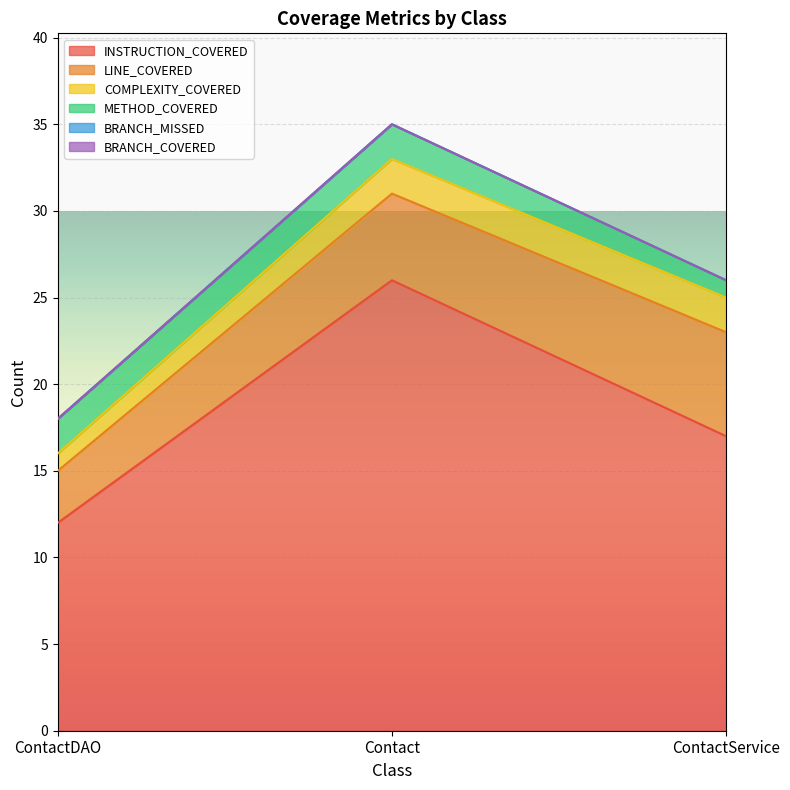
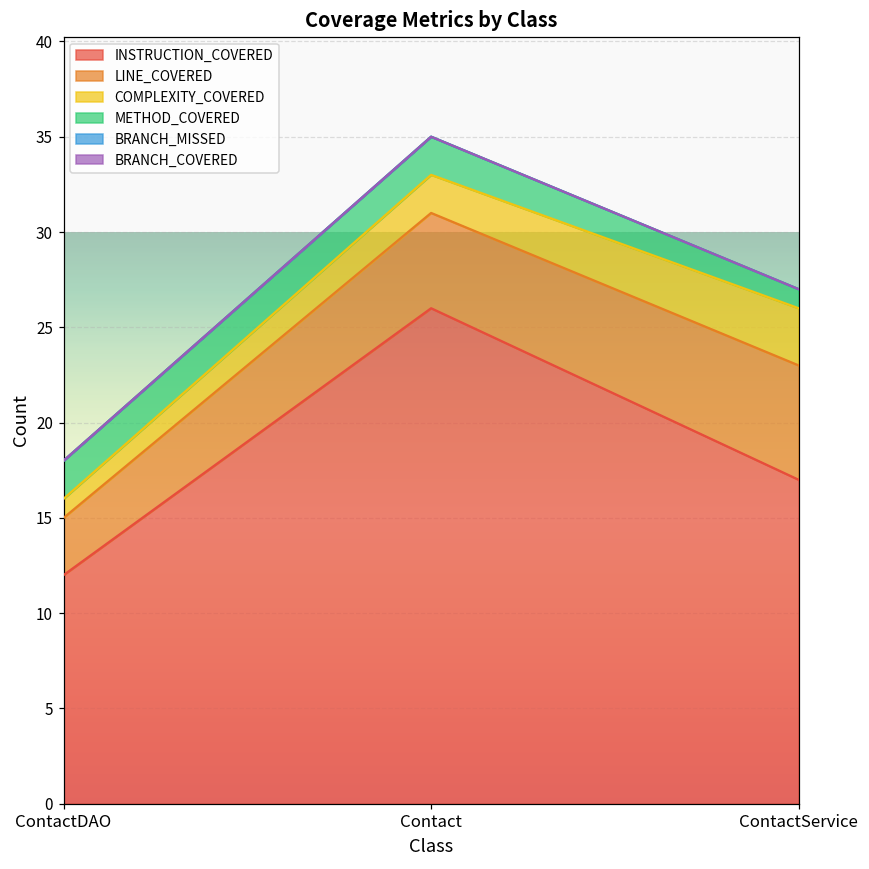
COMPLEXITY_COVERED, ContactService: 2 -> 3
